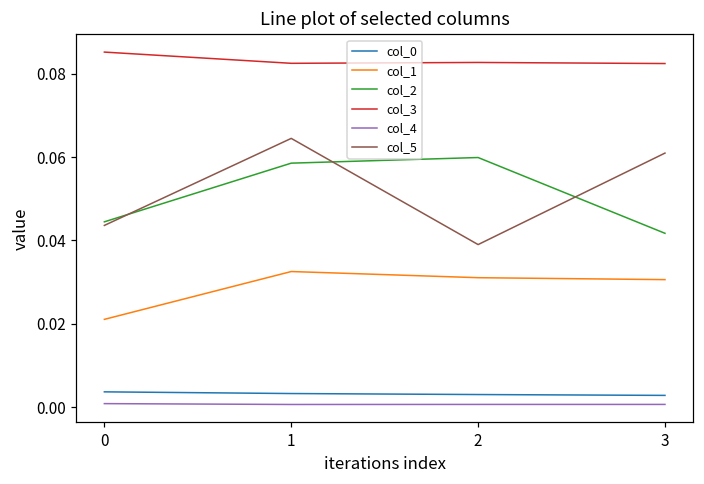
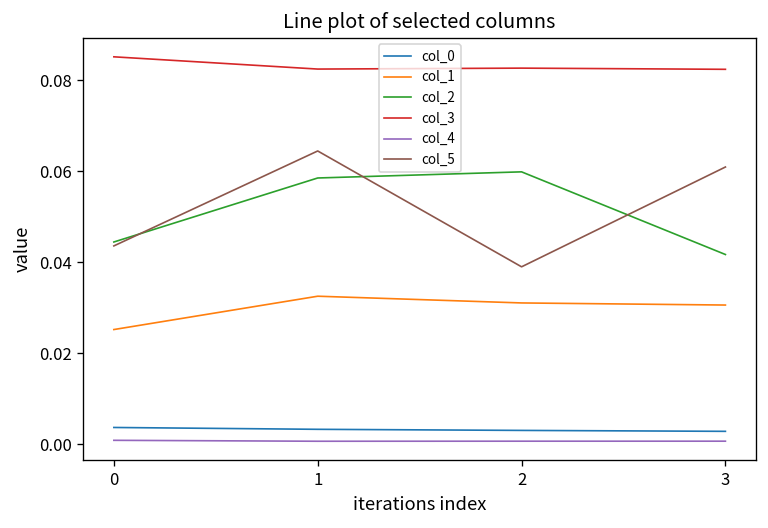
col_1, 0: 0.021 -> 0.025
